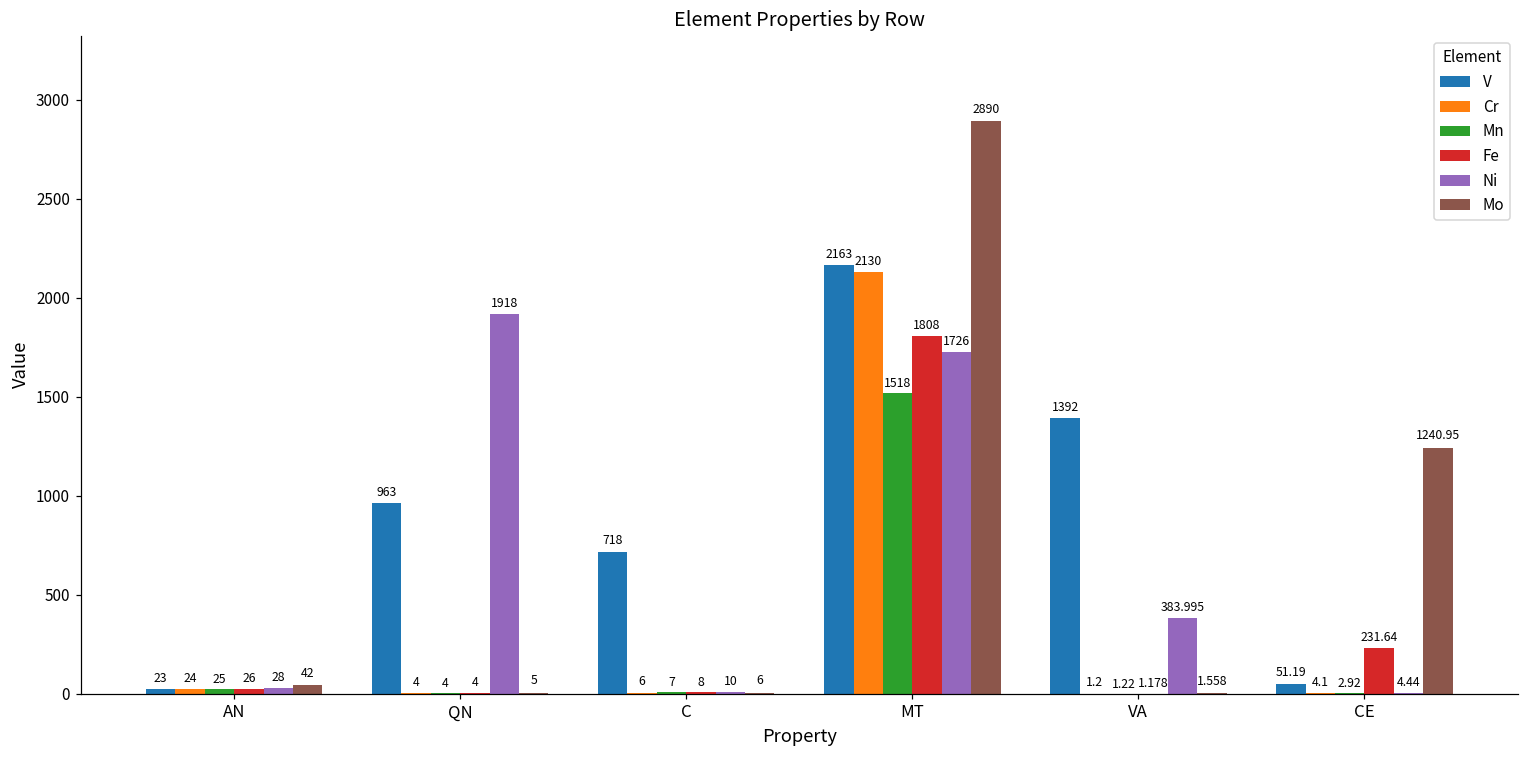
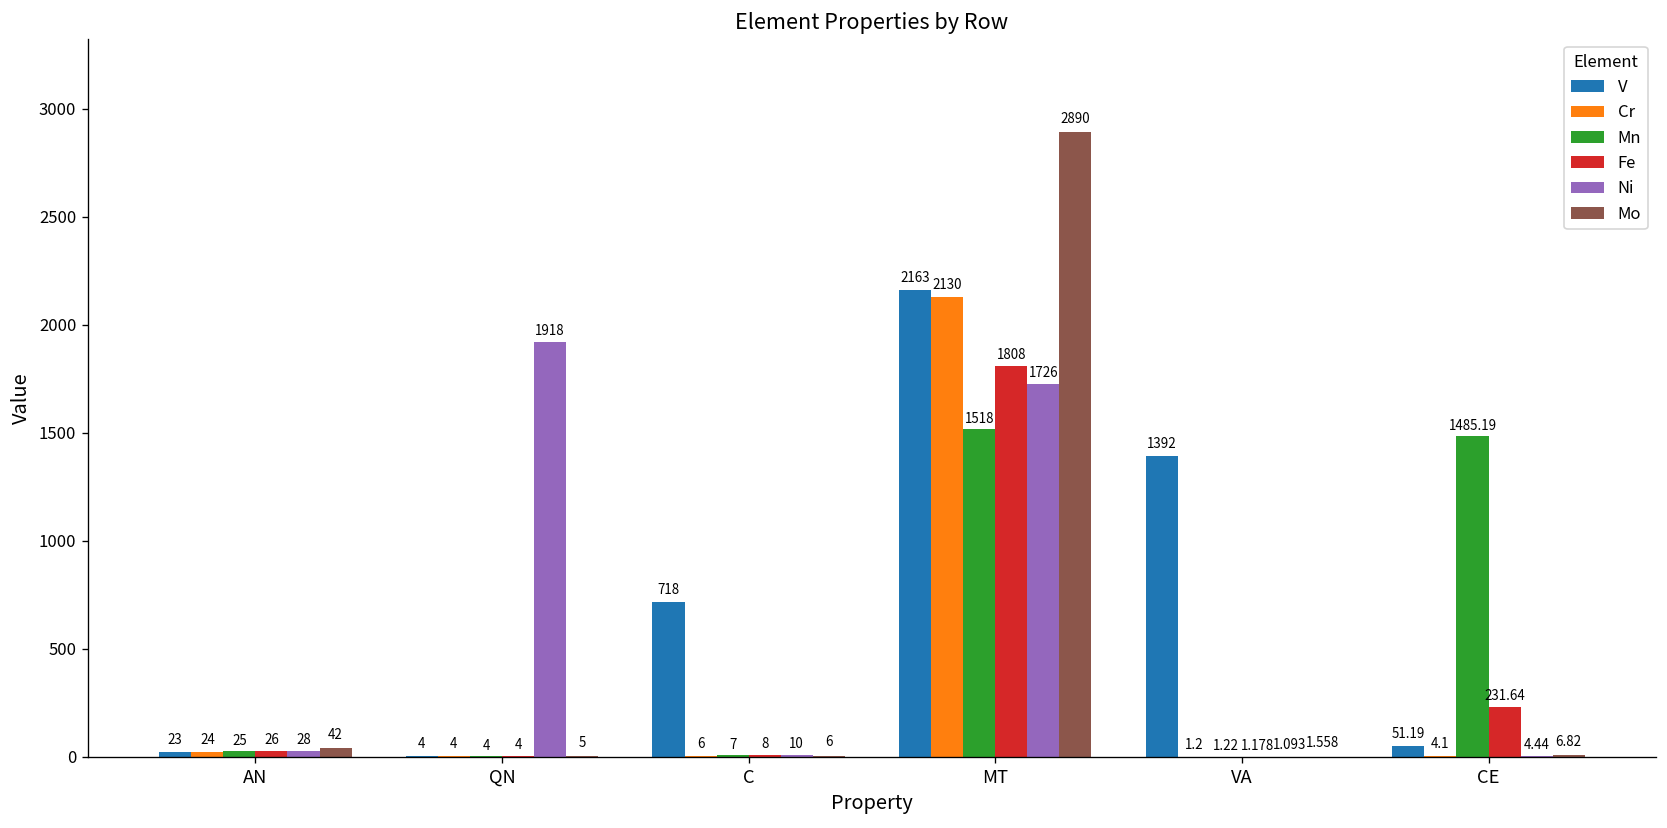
V, QN: 963 -> 4
Ni, VA: 383.995 -> 1.093
Mn, CE: 2.92 -> 1485.19
Mo, CE: 1240.95 -> 6.82
